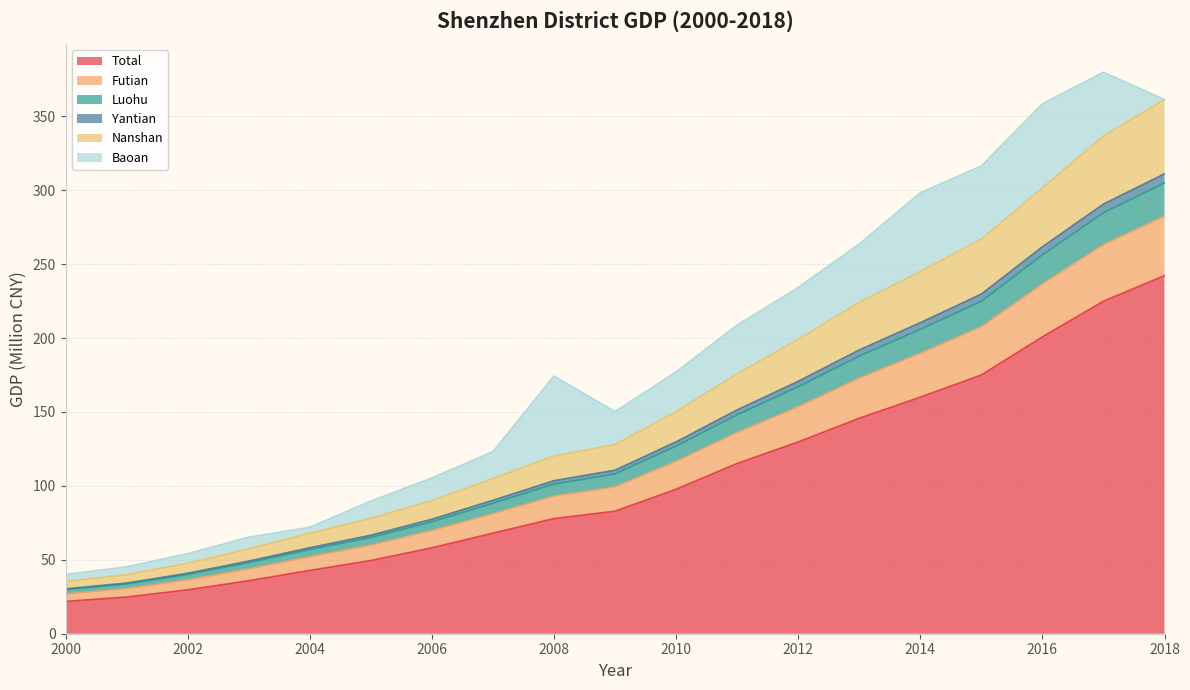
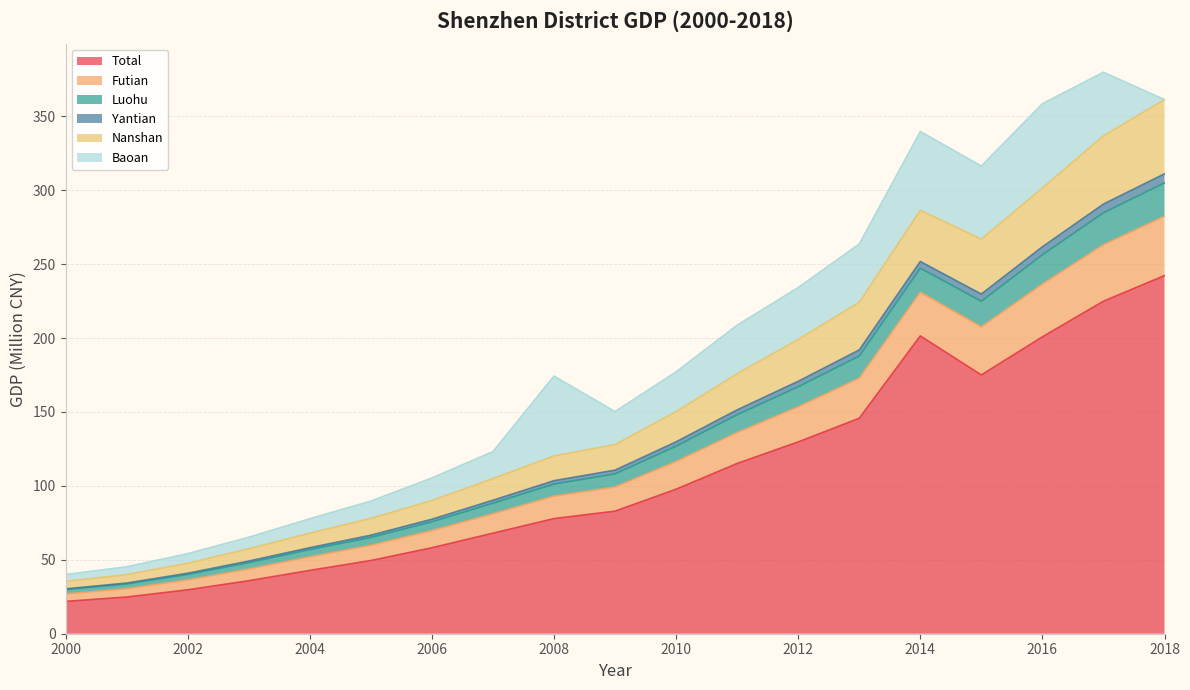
Baoan, 2004: 4 -> 10
Total, 2014: 160 -> 201
